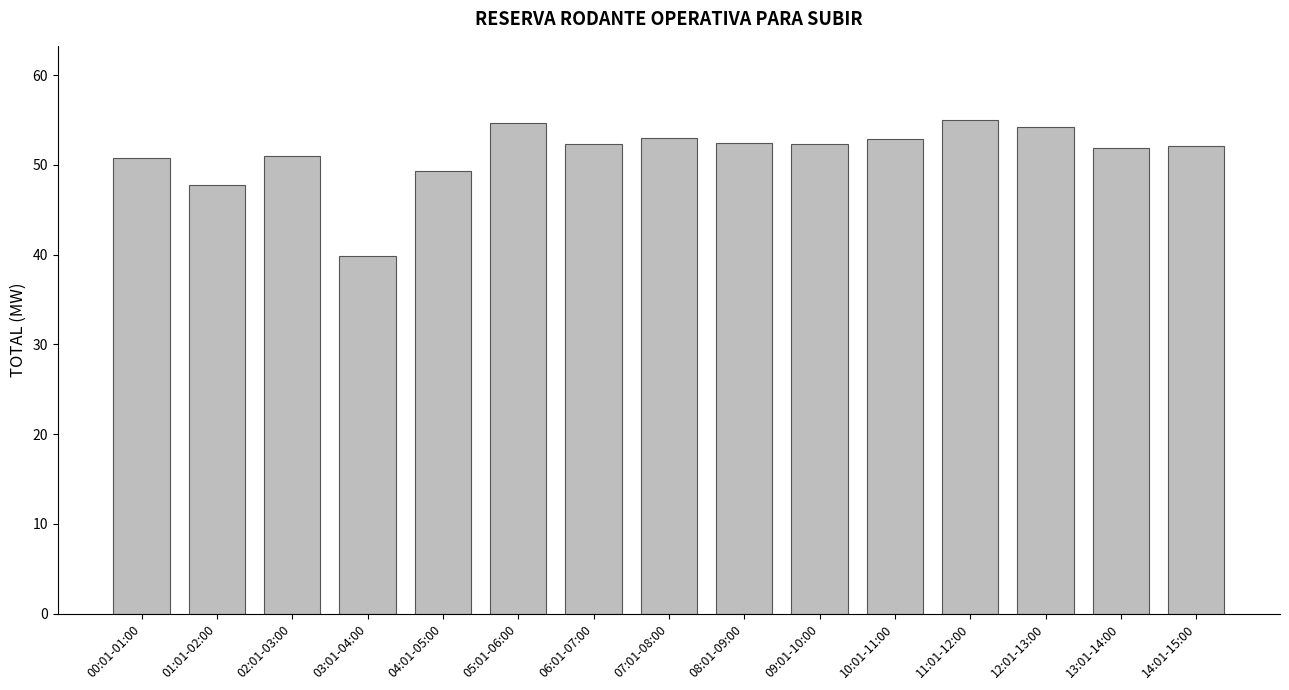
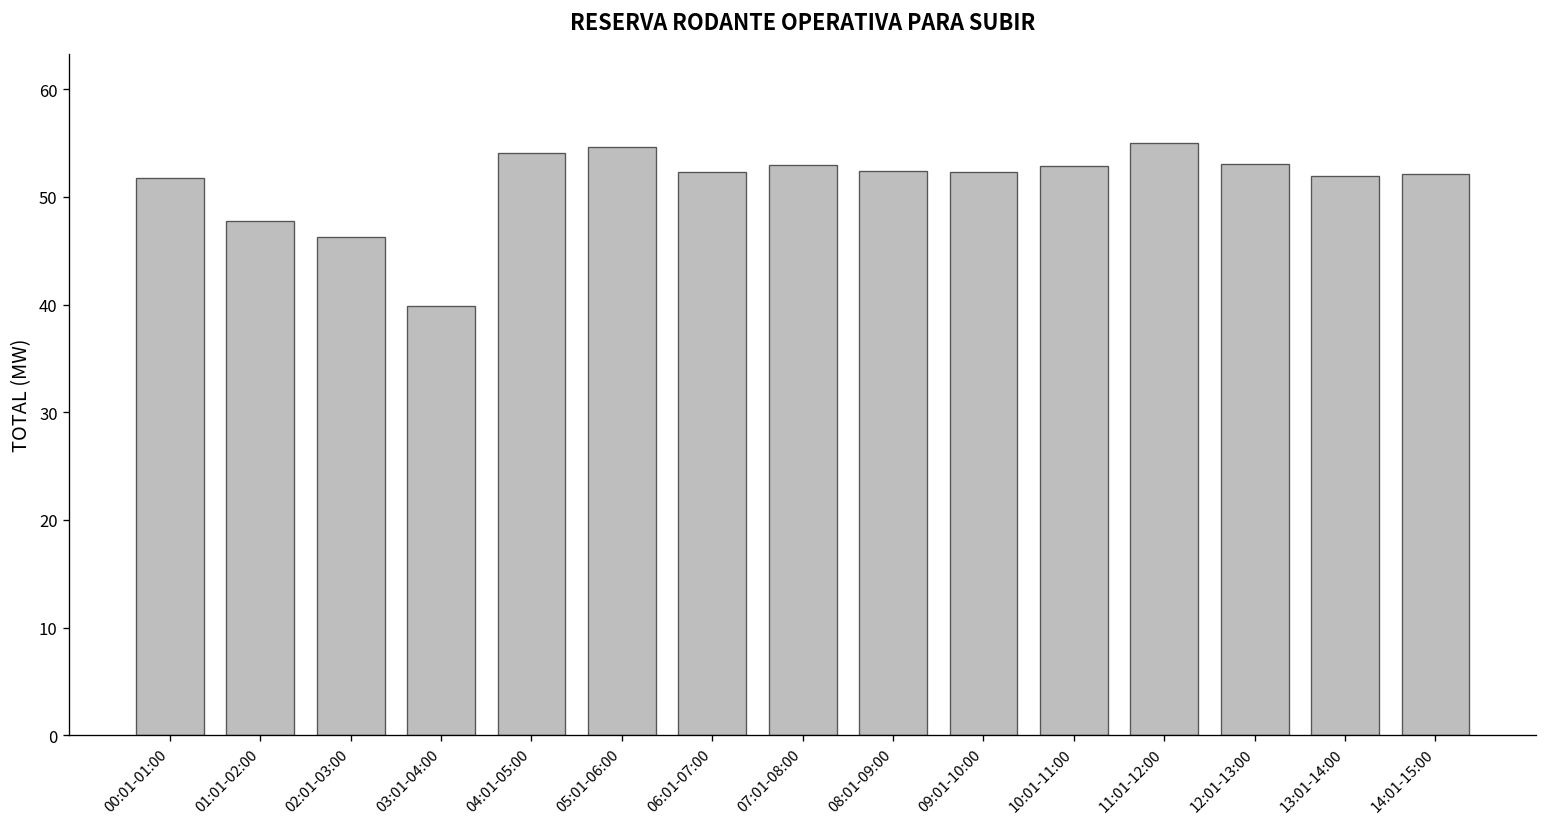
00:01-01:00: 51 -> 52
02:01-03:00: 51 -> 46
04:01-05:00: 49 -> 54
12:01-13:00: 54 -> 53
